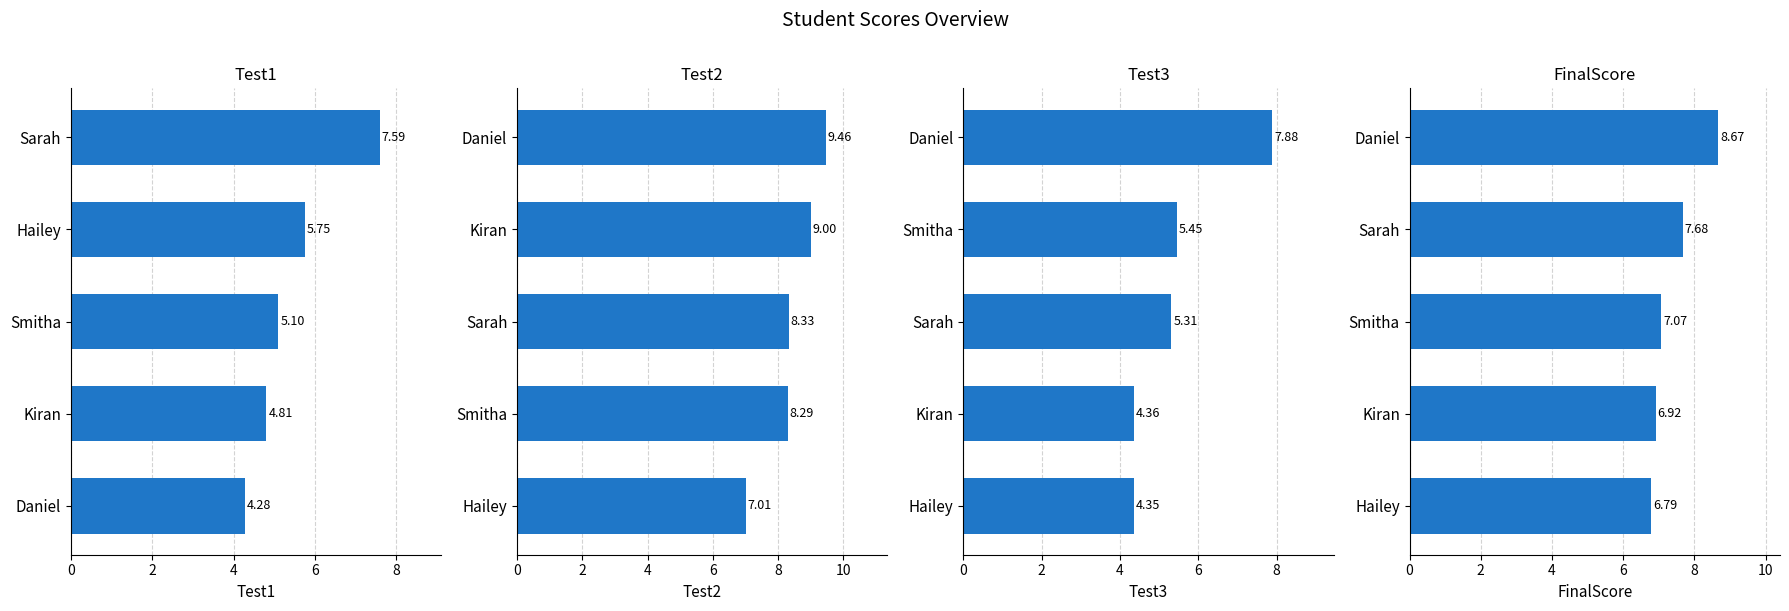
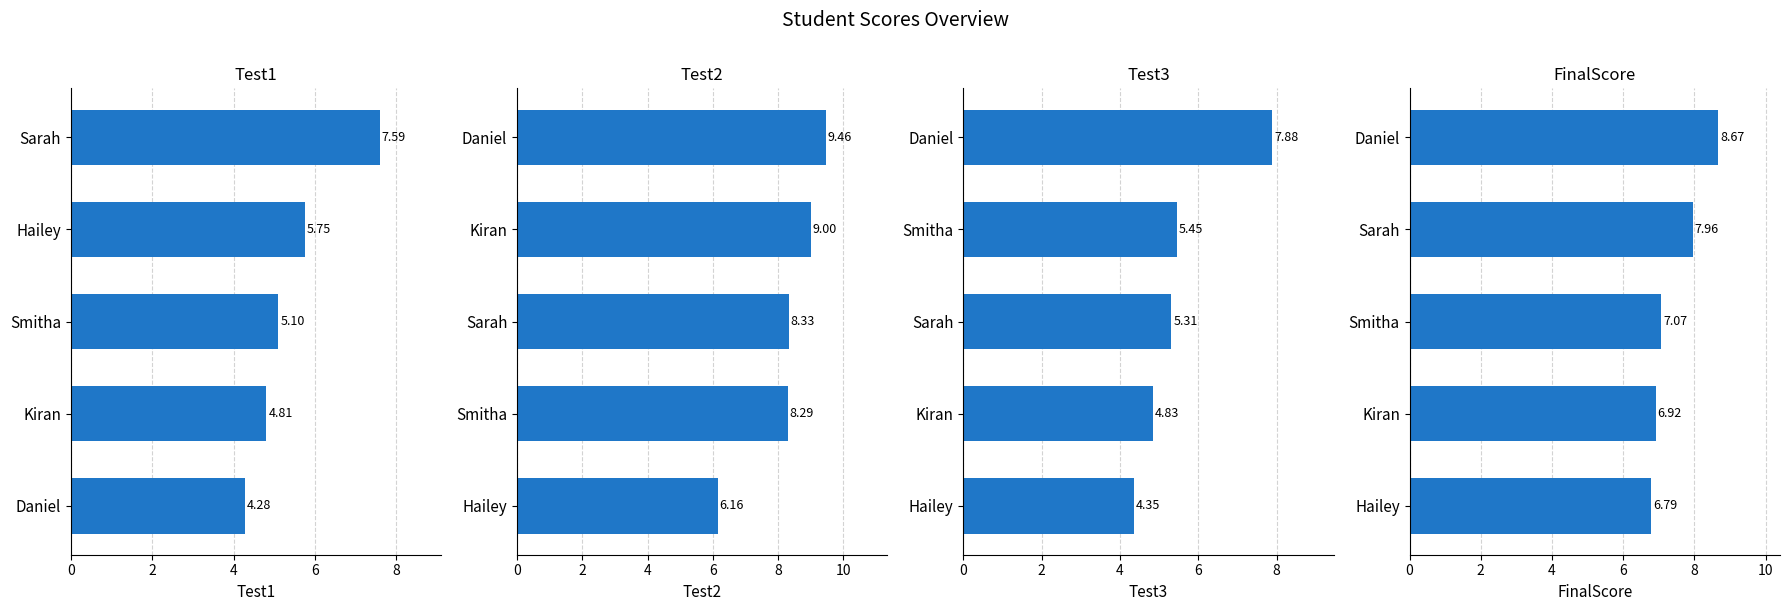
Test2, Hailey: 7.01 -> 6.16
Test3, Kiran: 4.36 -> 4.83
FinalScore, Sarah: 7.68 -> 7.96
